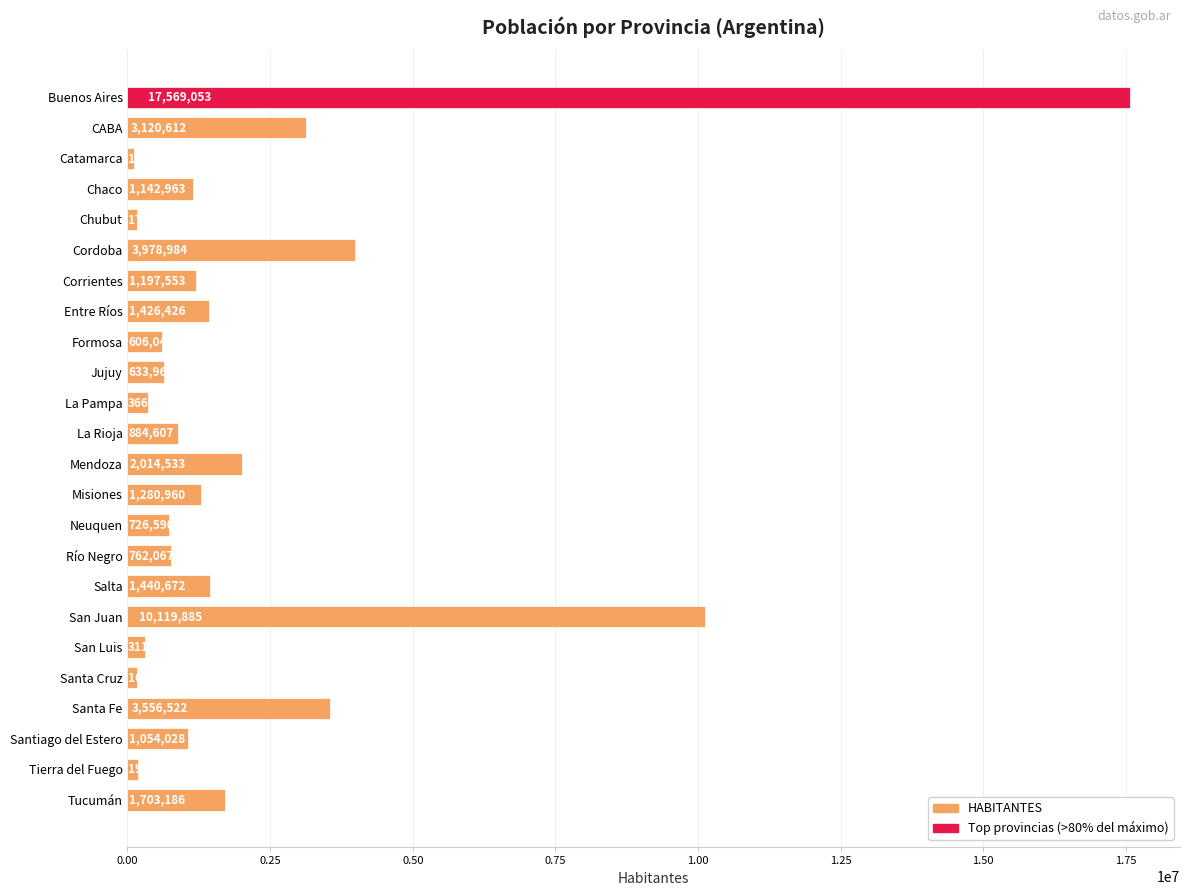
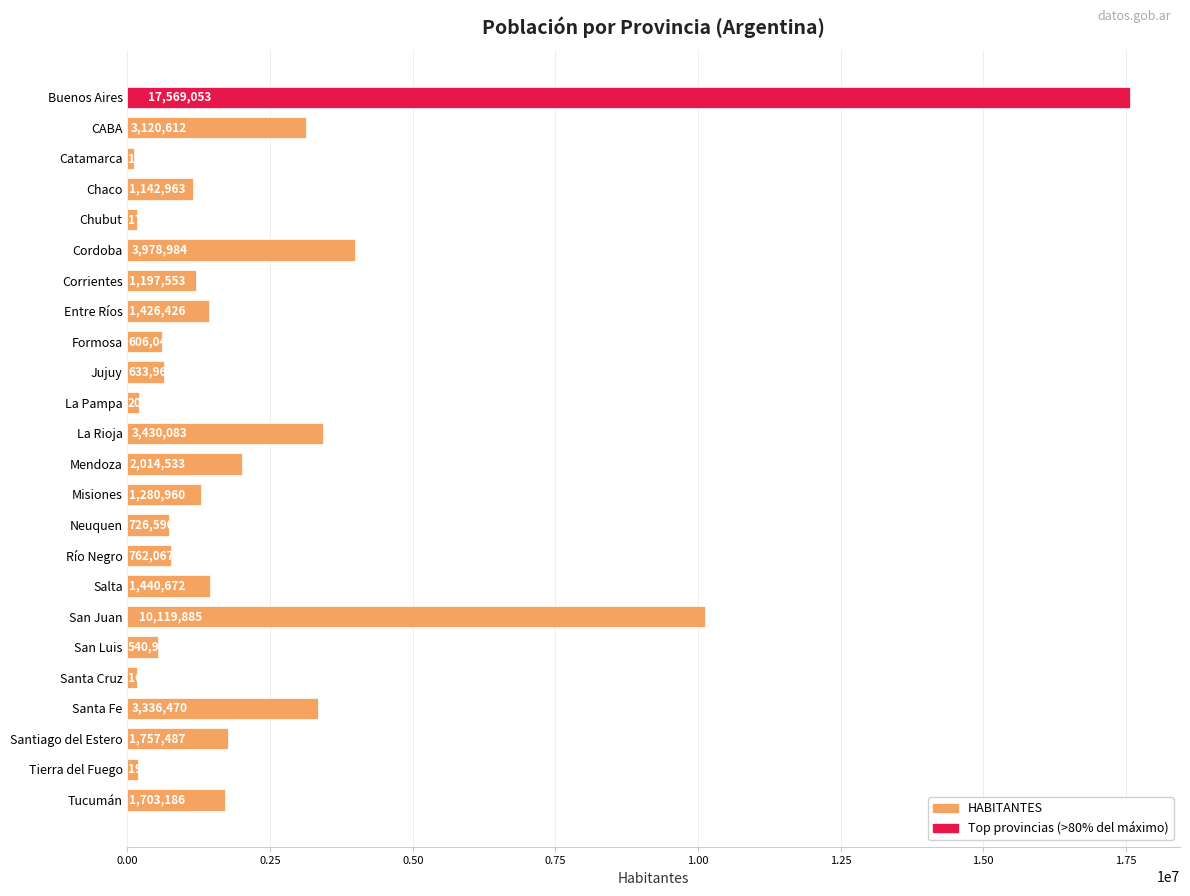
La Pampa: 400000 -> 200000
La Rioja: 884,607 -> 3,430,083
San Luis: 300000 -> 500000
Santa Fe: 3,556,522 -> 3,336,470
Santiago del Estero: 1,054,028 -> 1,757,487
